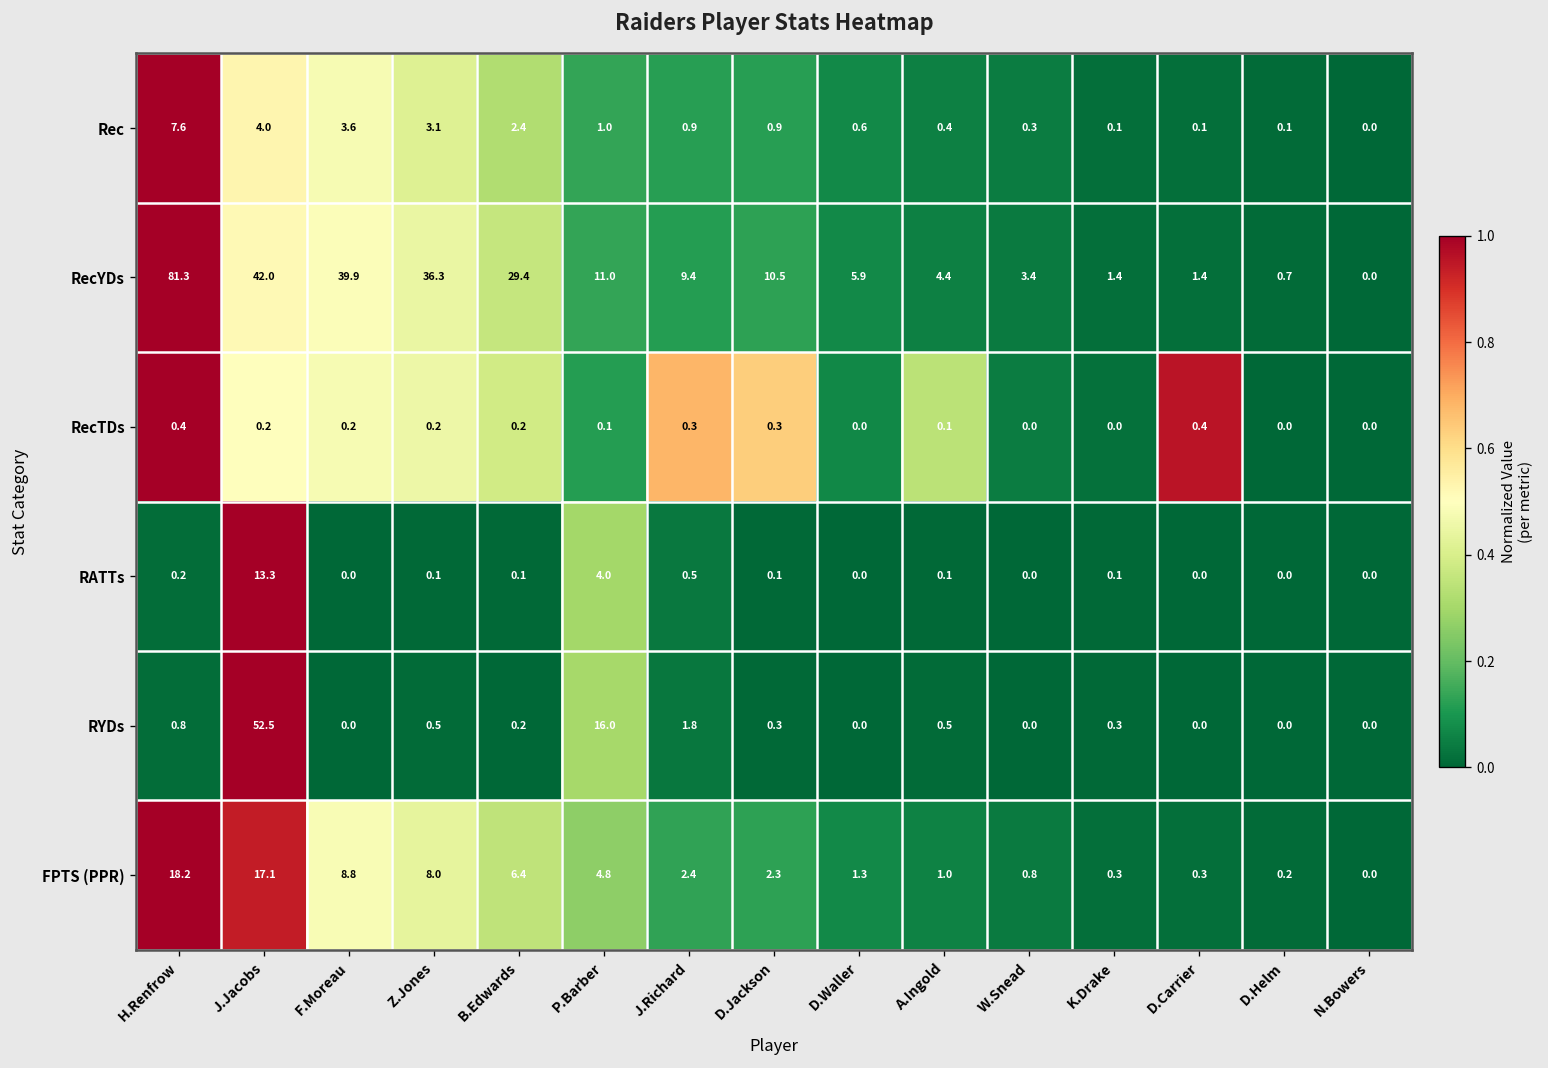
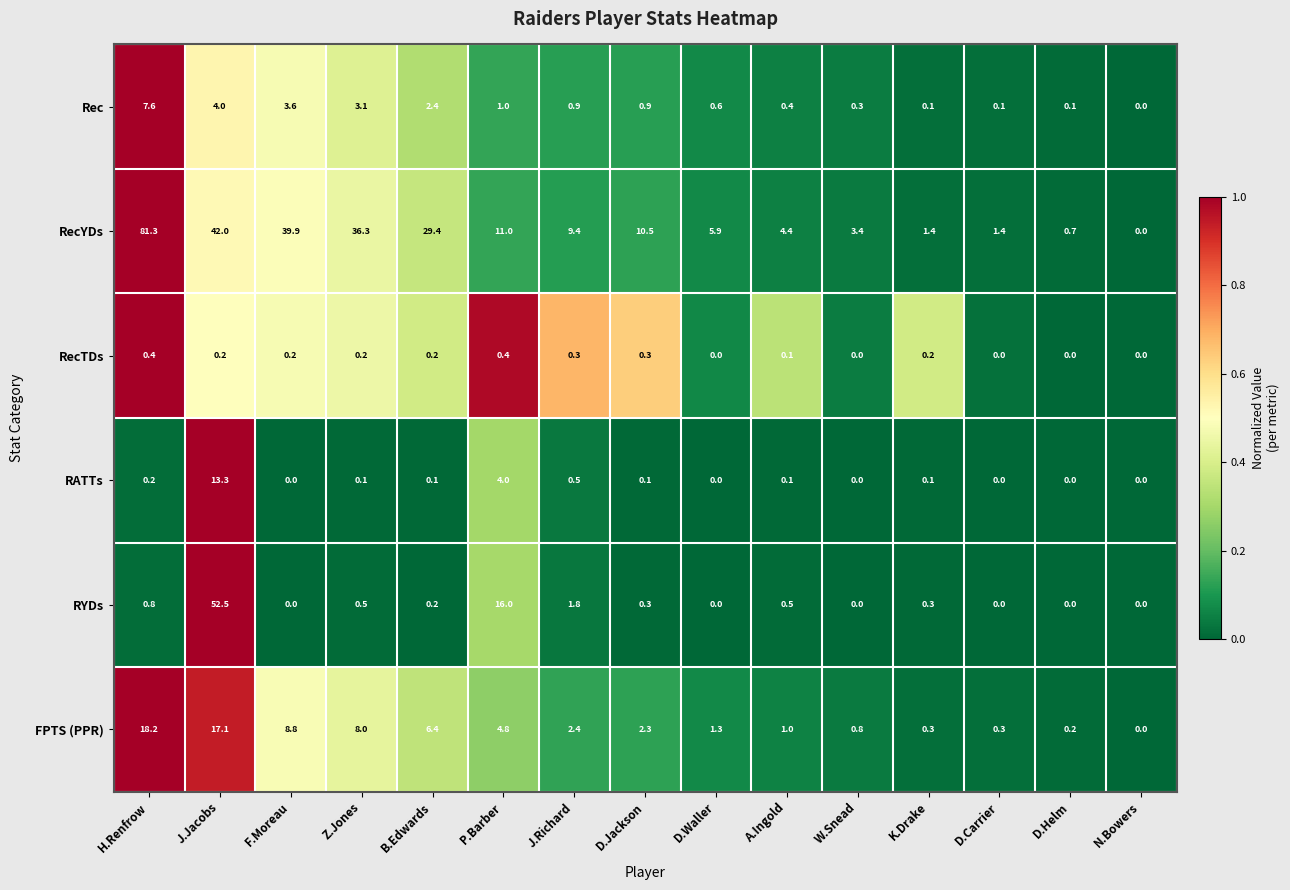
RecTDs, P.Barber: 0.1 -> 0.4
RecTDs, K.Drake: 0.0 -> 0.2
RecTDs, D.Carrier: 0.4 -> 0.0
